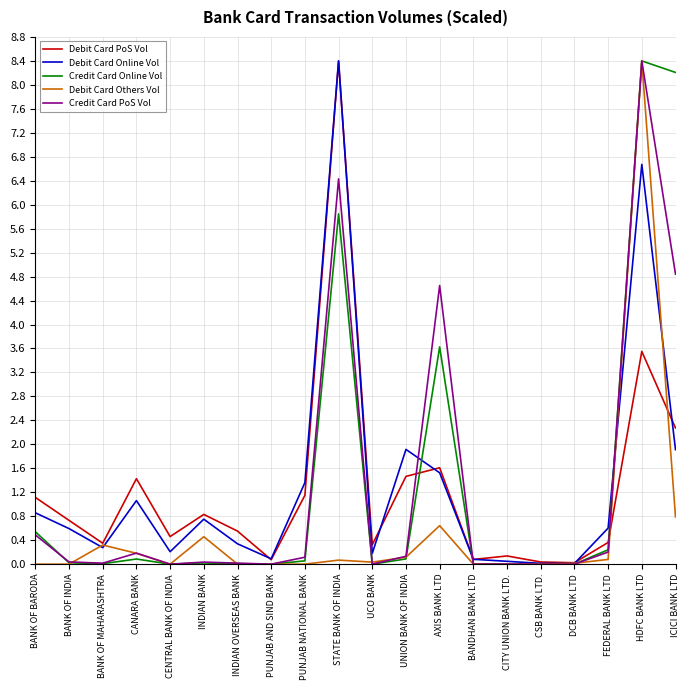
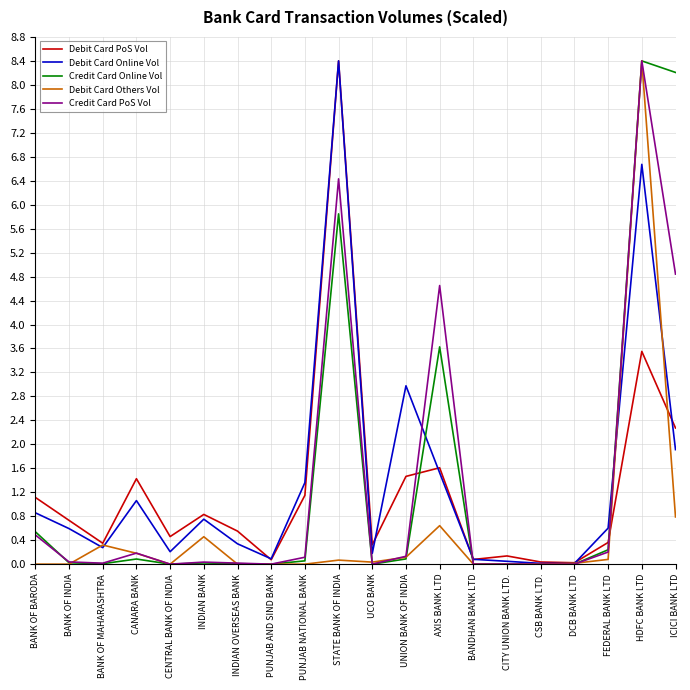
Debit Card Online Vol, UNION BANK OF INDIA: 1.9 -> 3.0
